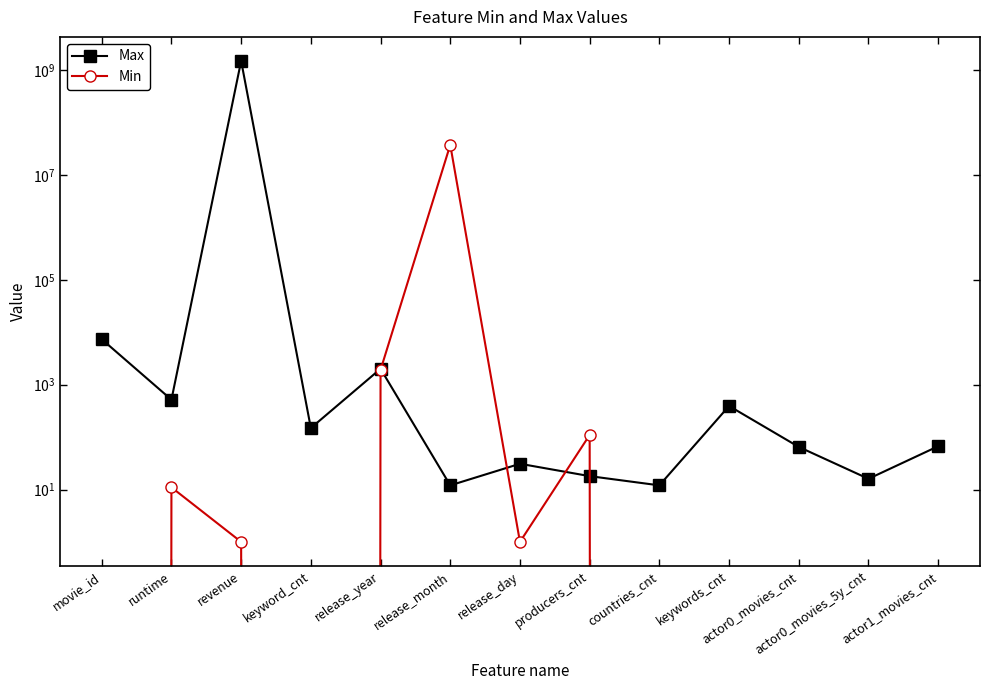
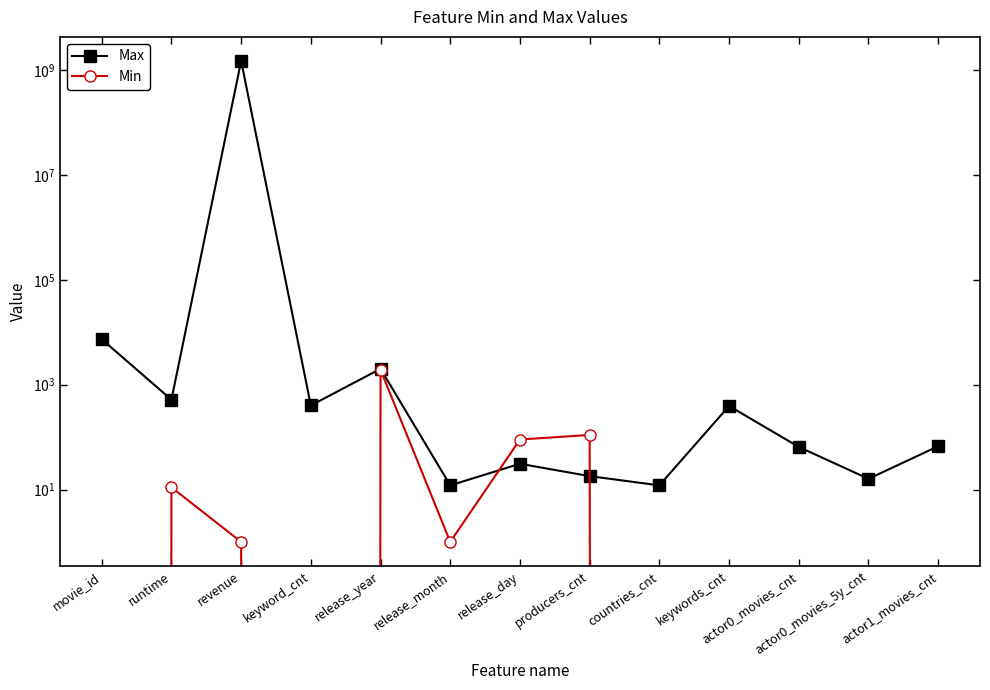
Max, keyword_cnt: 150 -> 400
Min, release_month: 40000000 -> 1
Min, release_day: 1 -> 90
